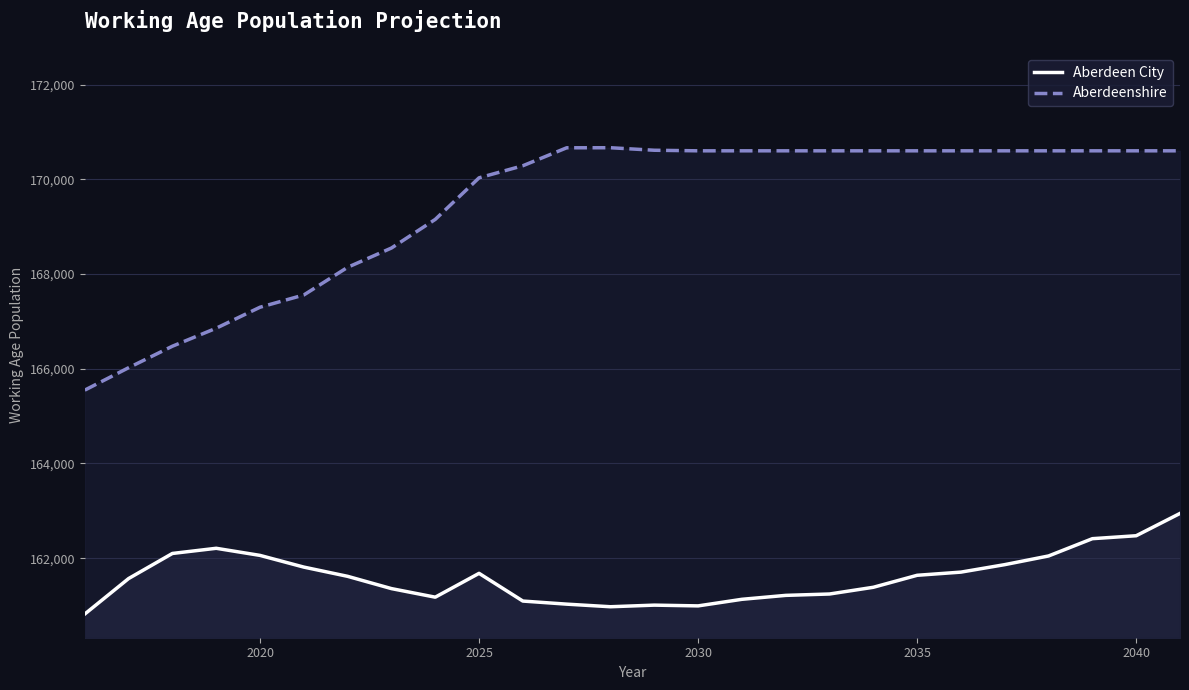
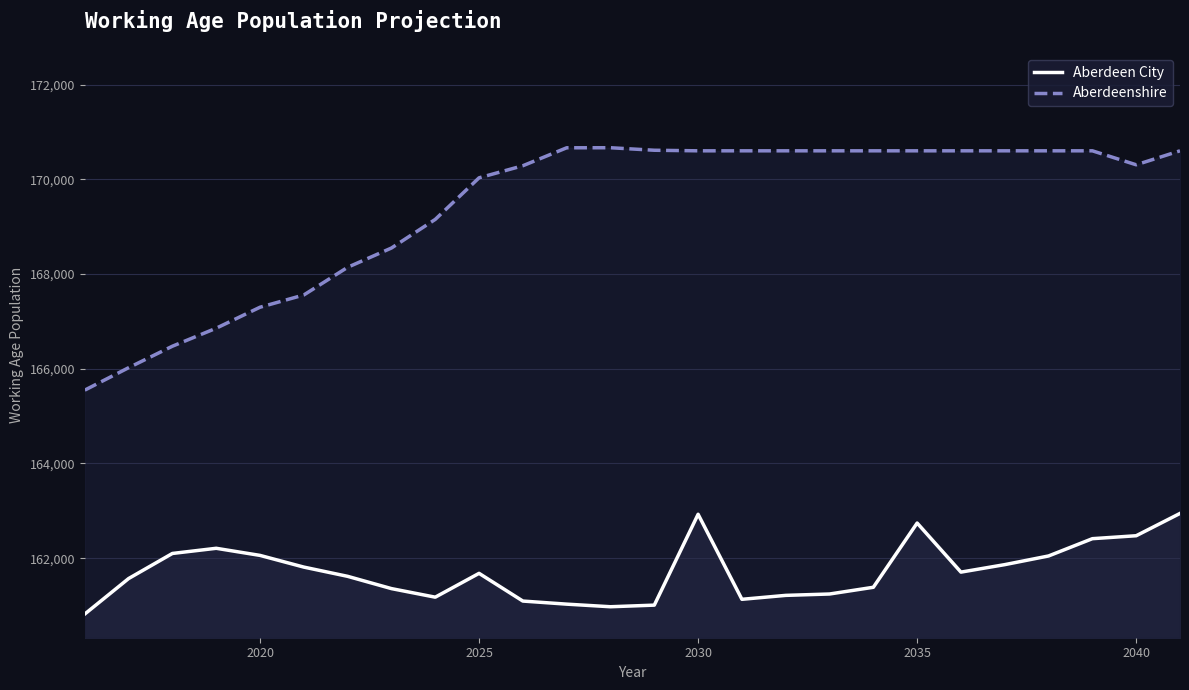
Aberdeen City, 2030: 161,000 -> 162,900
Aberdeen City, 2035: 161,600 -> 162,700
Aberdeenshire, 2040: 170,600 -> 170,300
